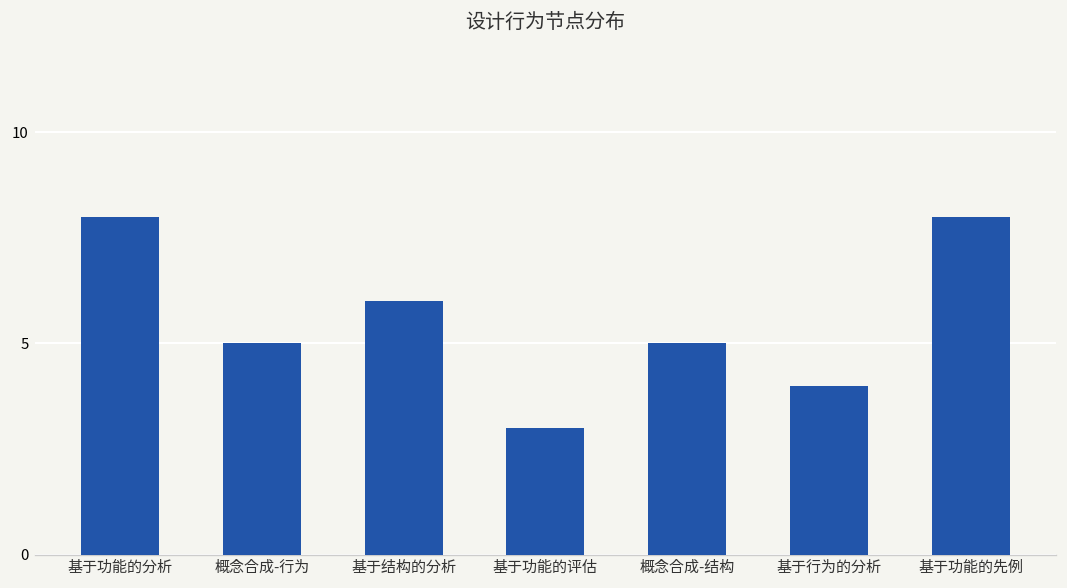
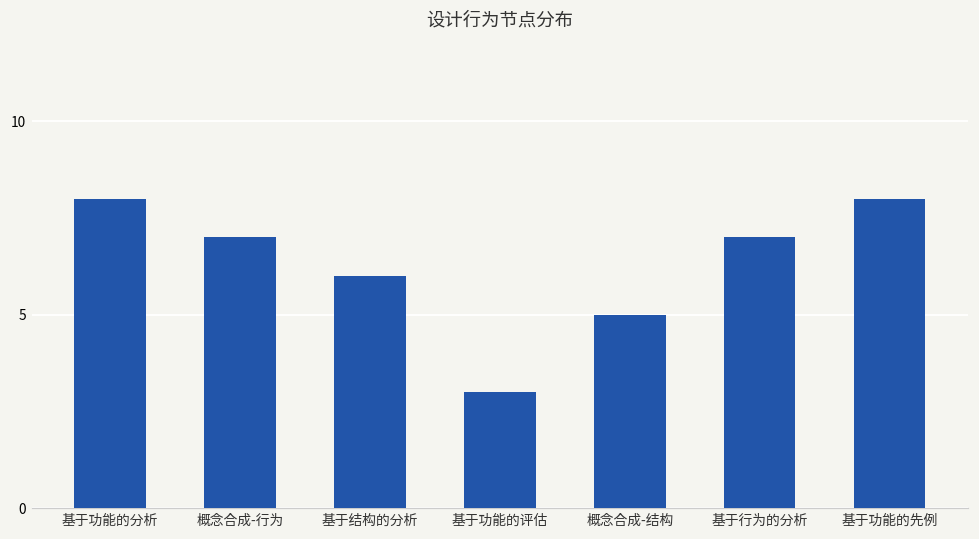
概念合成-行为: 5 -> 7
基于行为的分析: 4 -> 7
